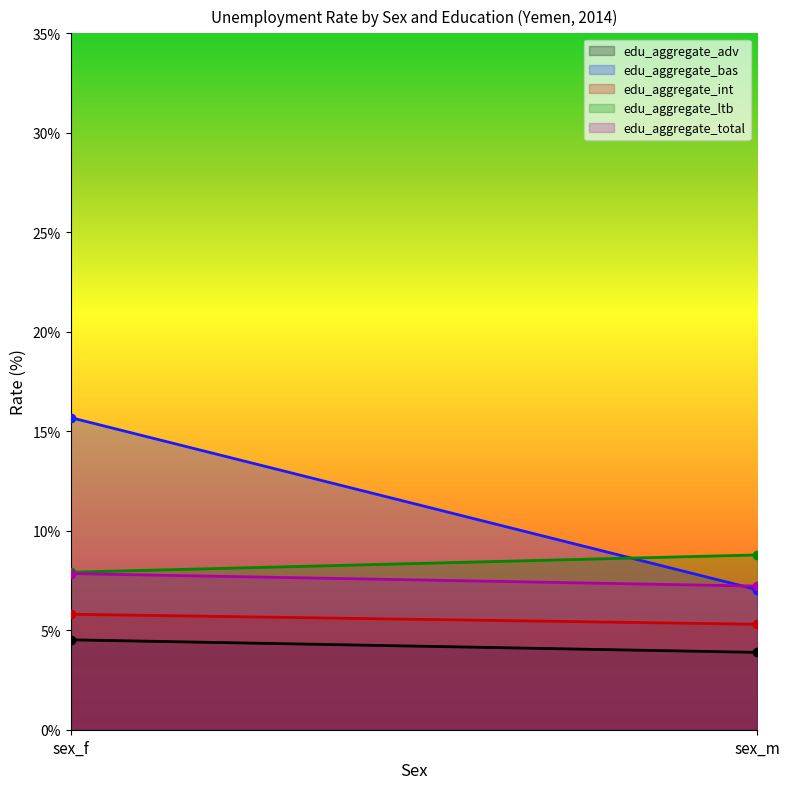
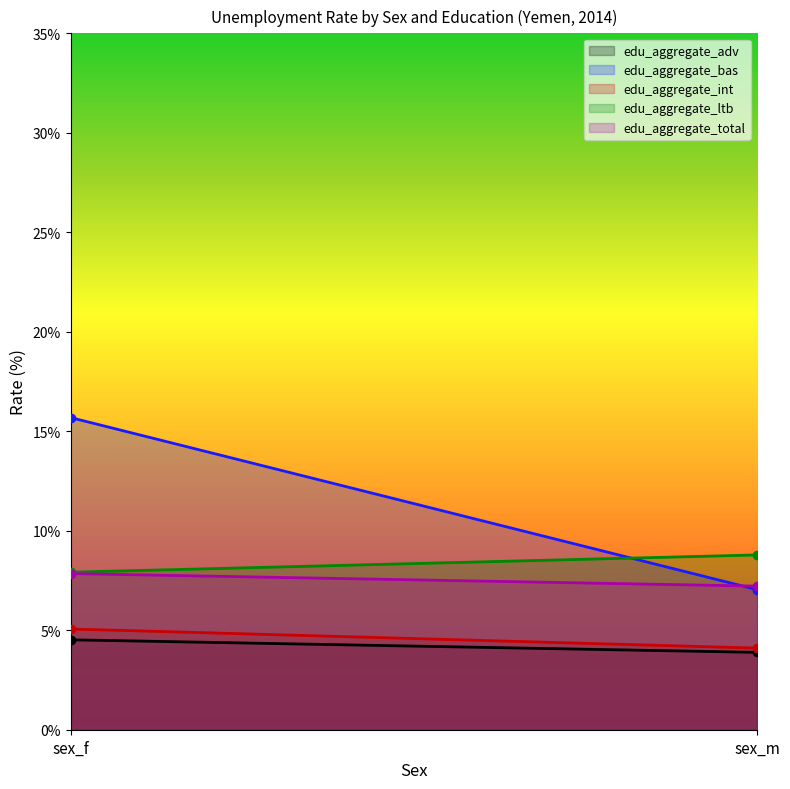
edu_aggregate_int, sex_f: 5.8% -> 5.1%
edu_aggregate_int, sex_m: 5.3% -> 4.1%
